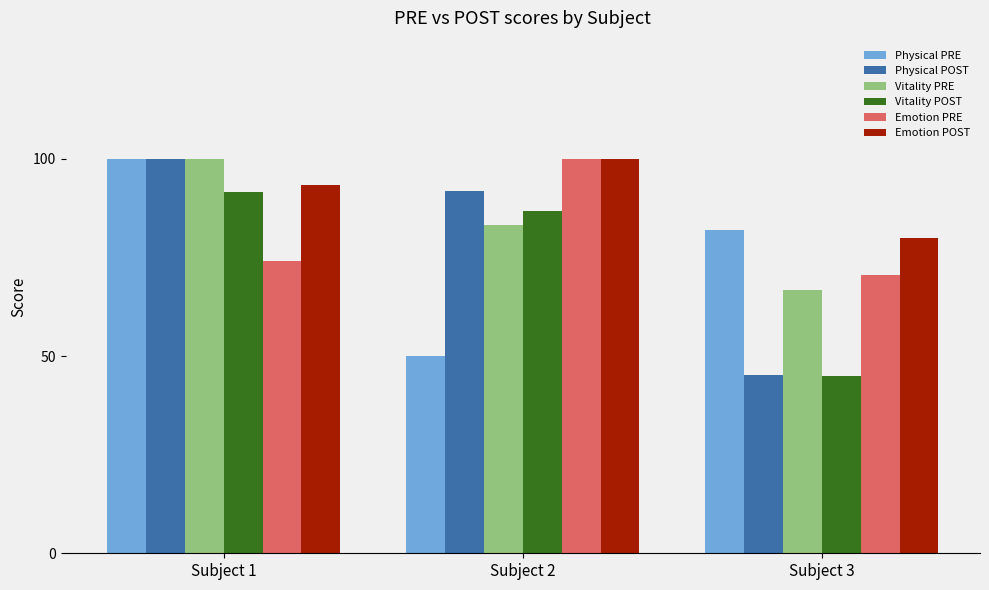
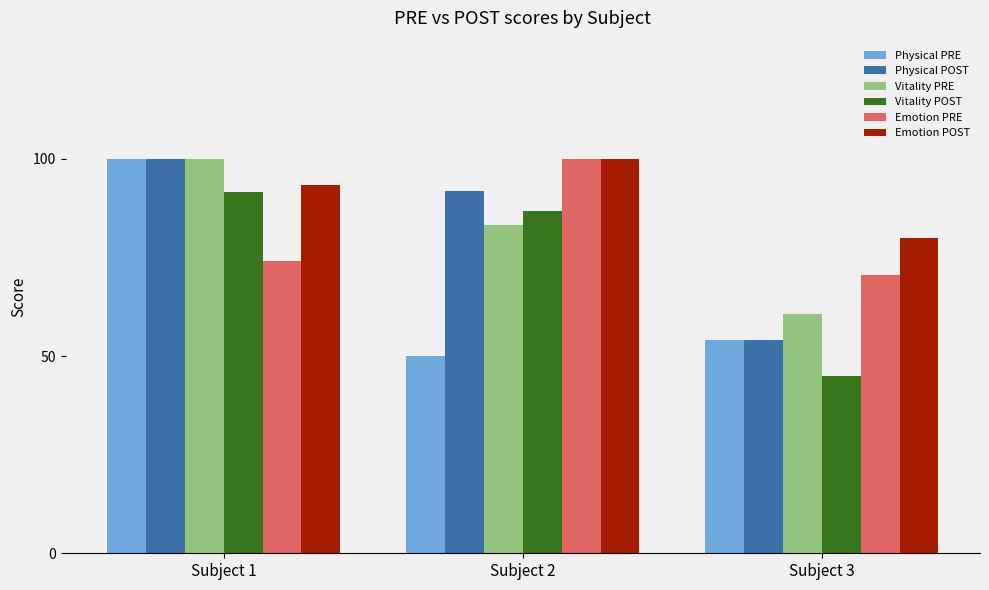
Physical PRE, Subject 3: 82 -> 54
Physical POST, Subject 3: 45 -> 54
Vitality PRE, Subject 3: 67 -> 61
